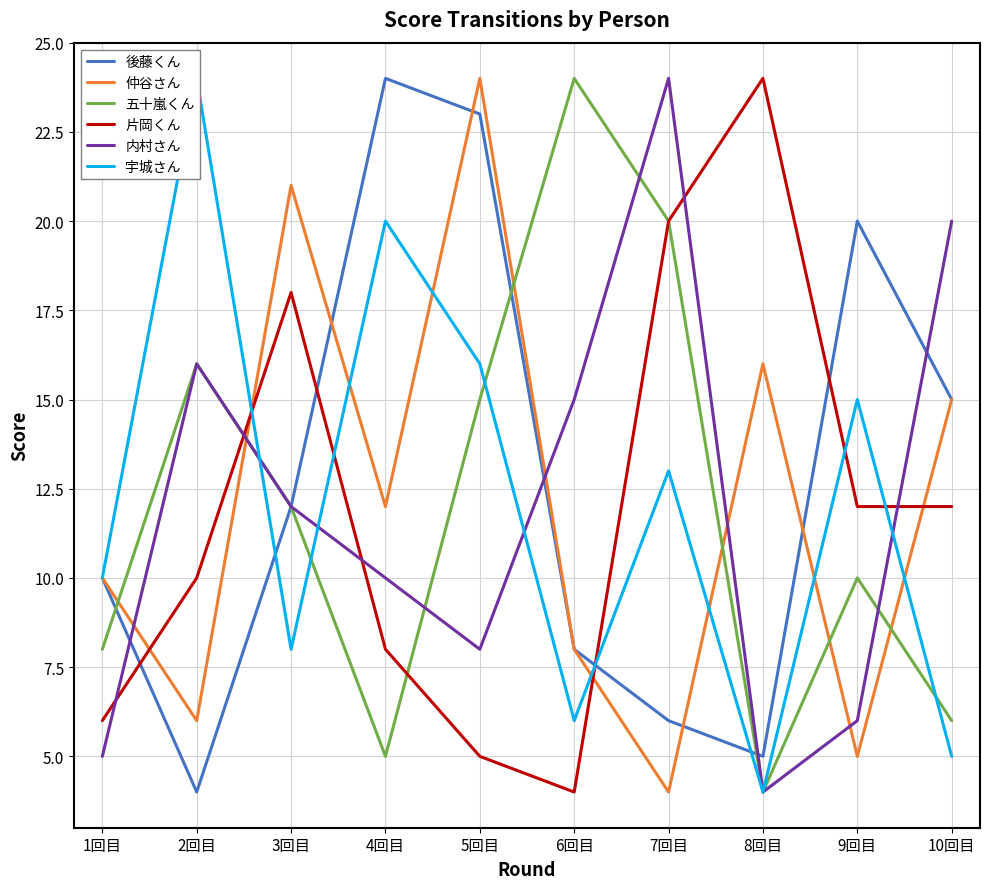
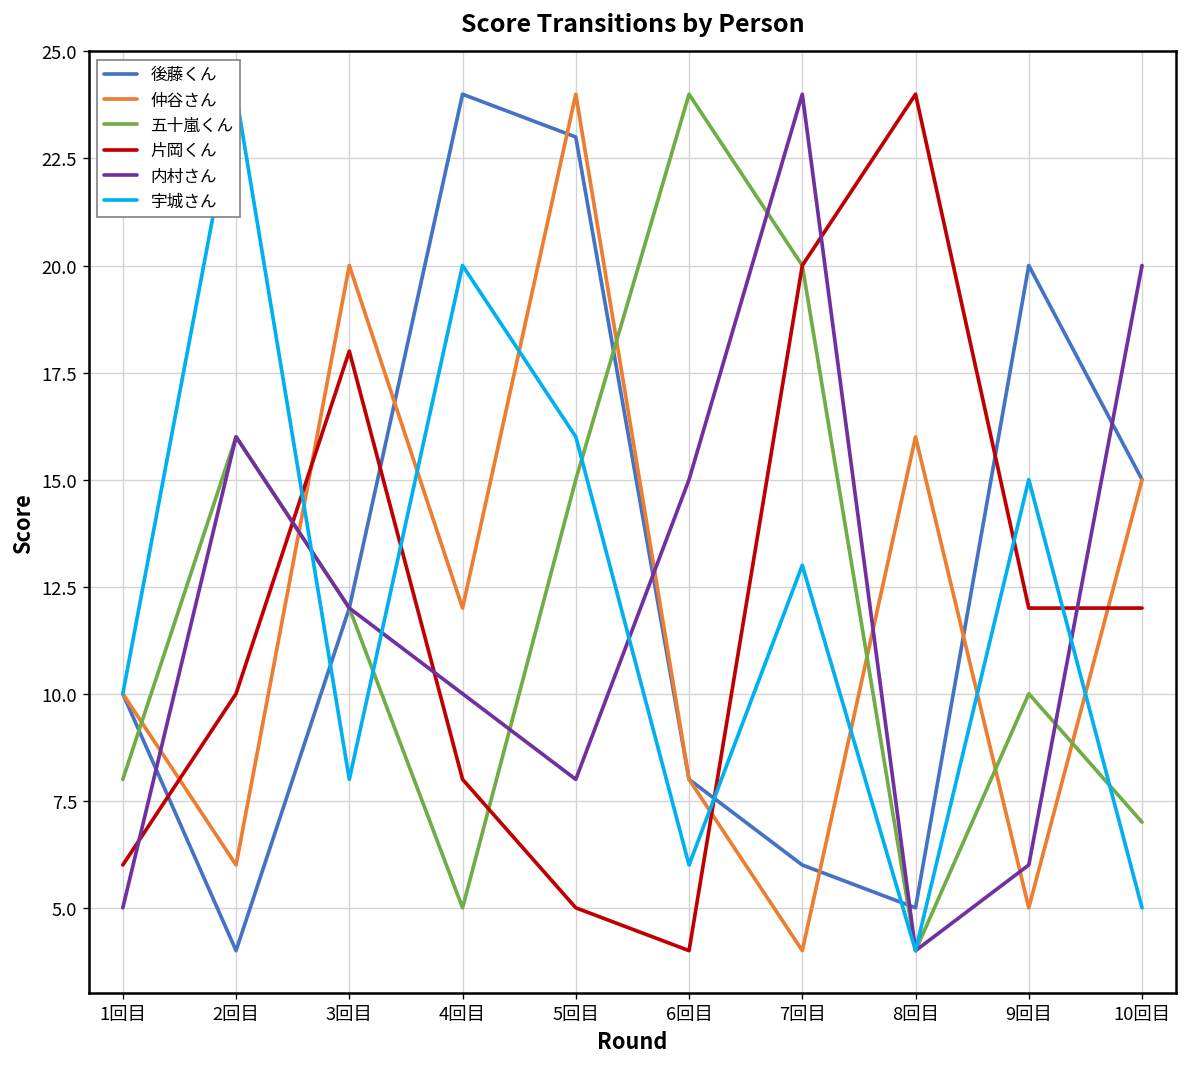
仲谷さん, 3回目: 21 -> 20
五十嵐くん, 10回目: 6 -> 7
